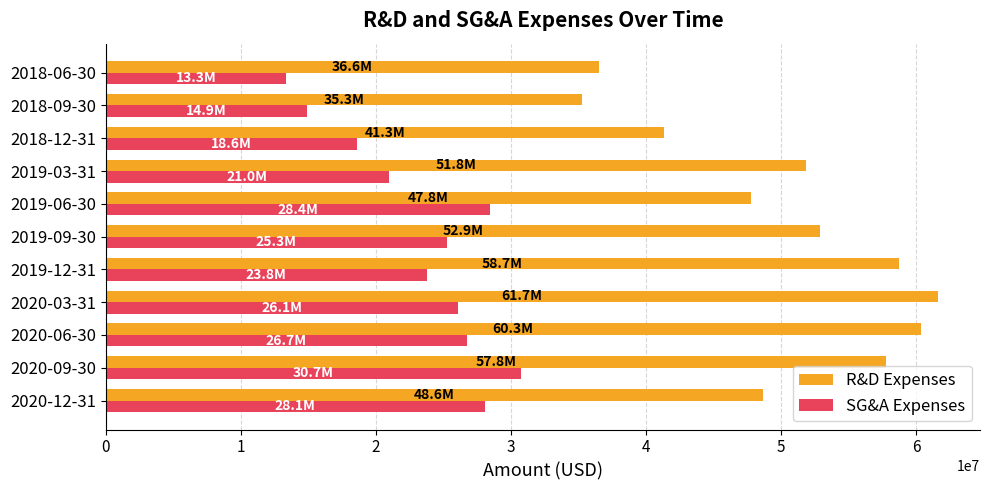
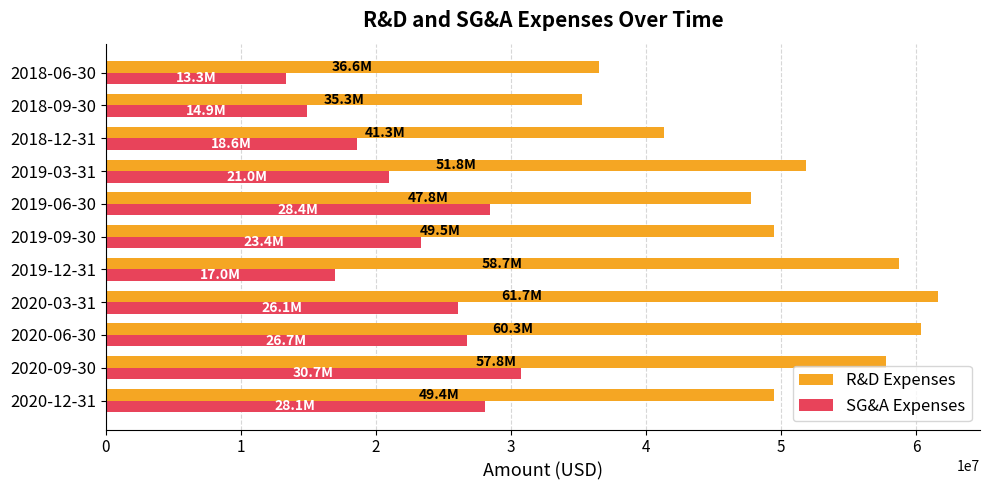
R&D Expenses, 2019-09-30: 52.9M -> 49.5M
SG&A Expenses, 2019-09-30: 25.3M -> 23.4M
SG&A Expenses, 2019-12-31: 23.8M -> 17.0M
R&D Expenses, 2020-12-31: 48.6M -> 49.4M
